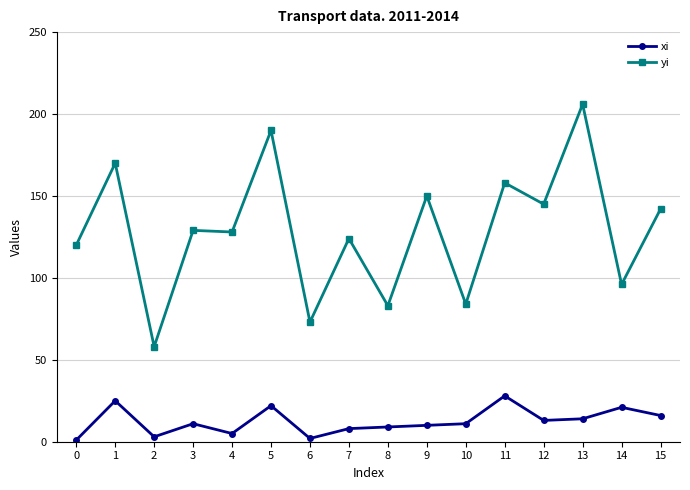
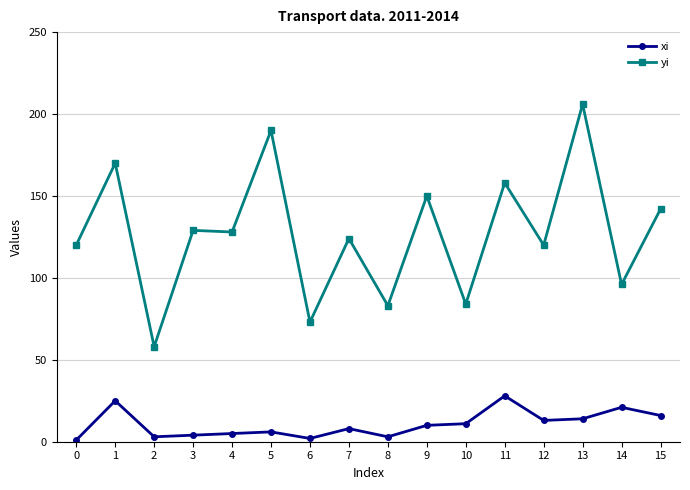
xi, 3: 11 -> 4
xi, 5: 22 -> 6
xi, 8: 9 -> 3
yi, 12: 145 -> 120
